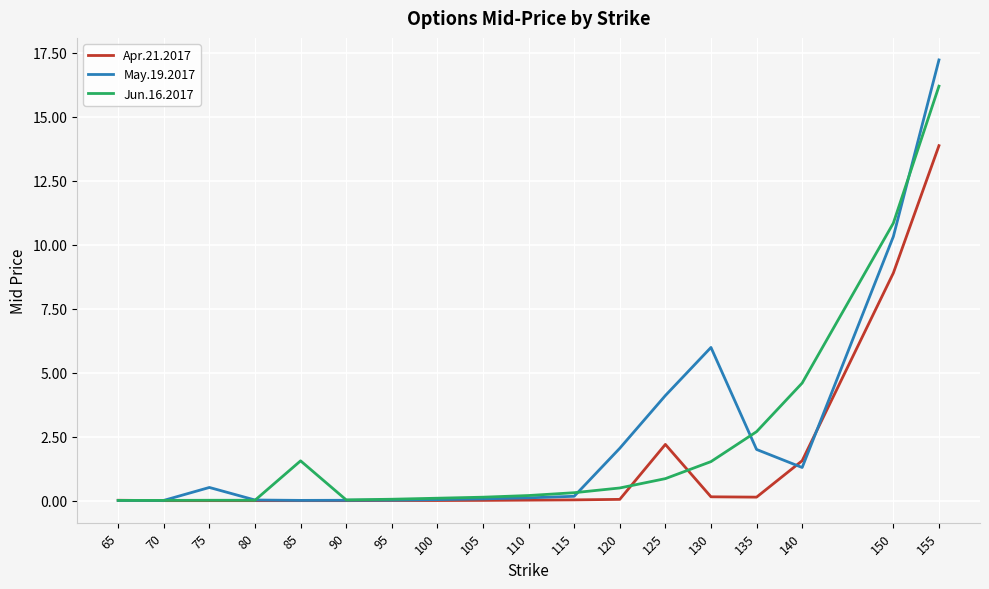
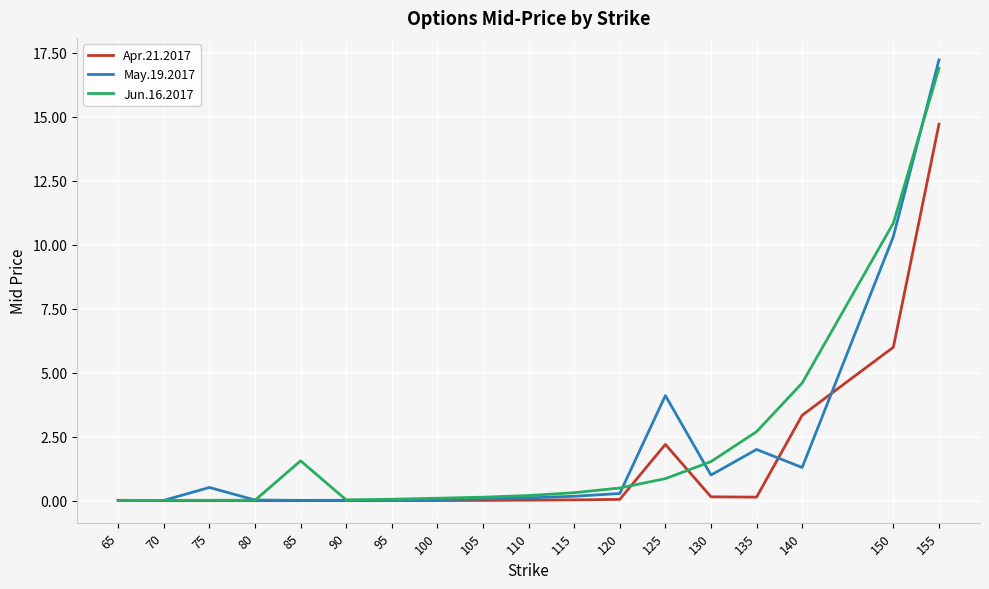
May.19.2017, 120: 2.1 -> 0.3
May.19.2017, 130: 6.0 -> 1.0
Apr.21.2017, 140: 1.6 -> 3.3
Apr.21.2017, 150: 8.9 -> 6.0
Apr.21.2017, 155: 13.9 -> 14.7
Jun.16.2017, 155: 16.2 -> 16.9
